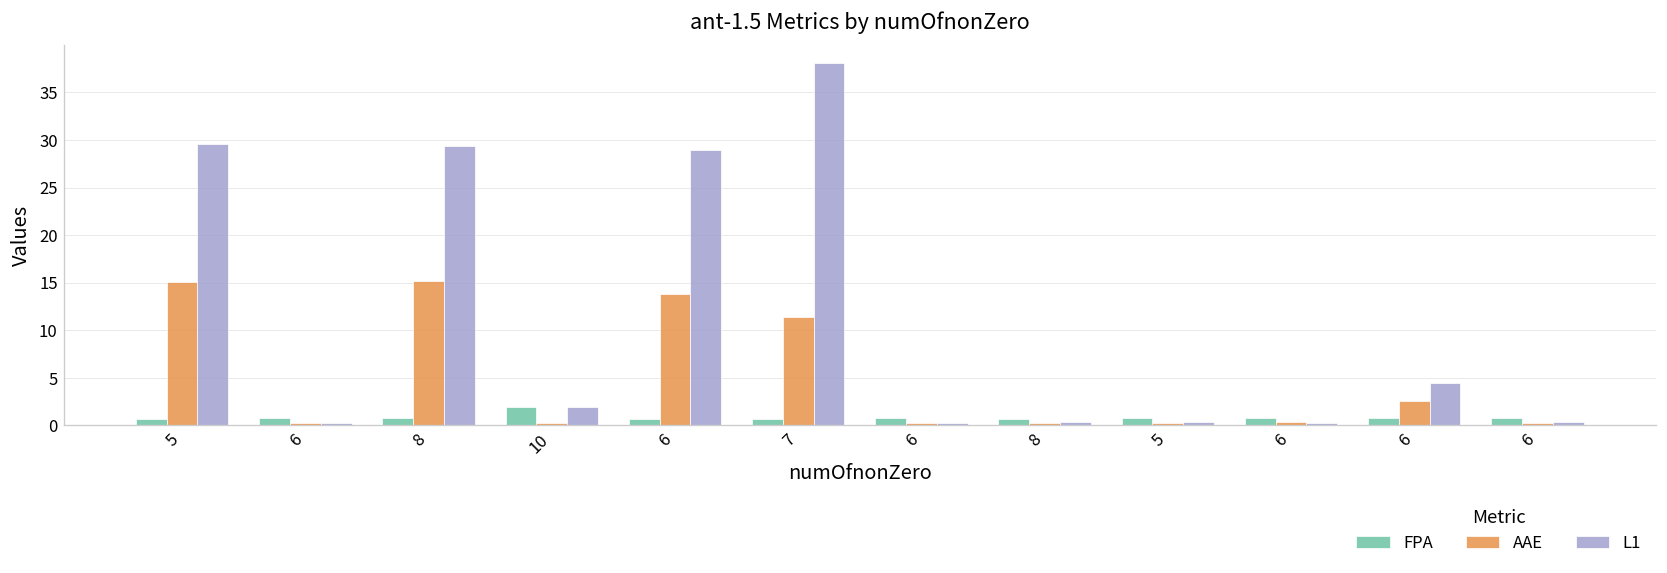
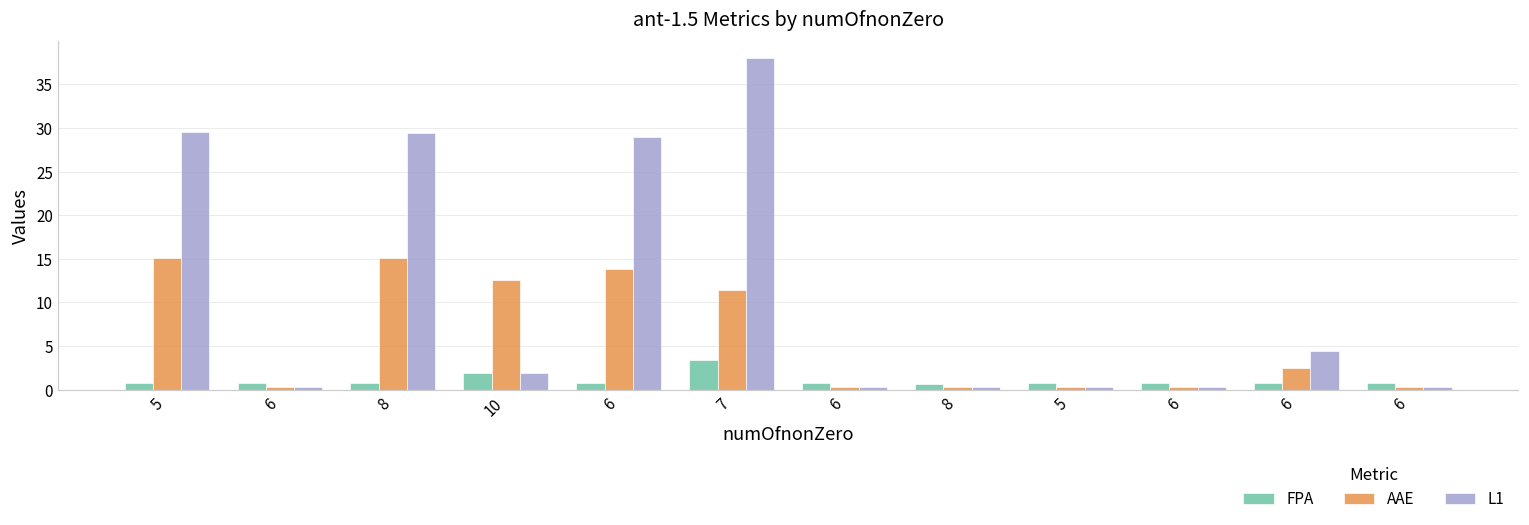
AAE, 10: 0 -> 13
FPA, 7: 1 -> 3
